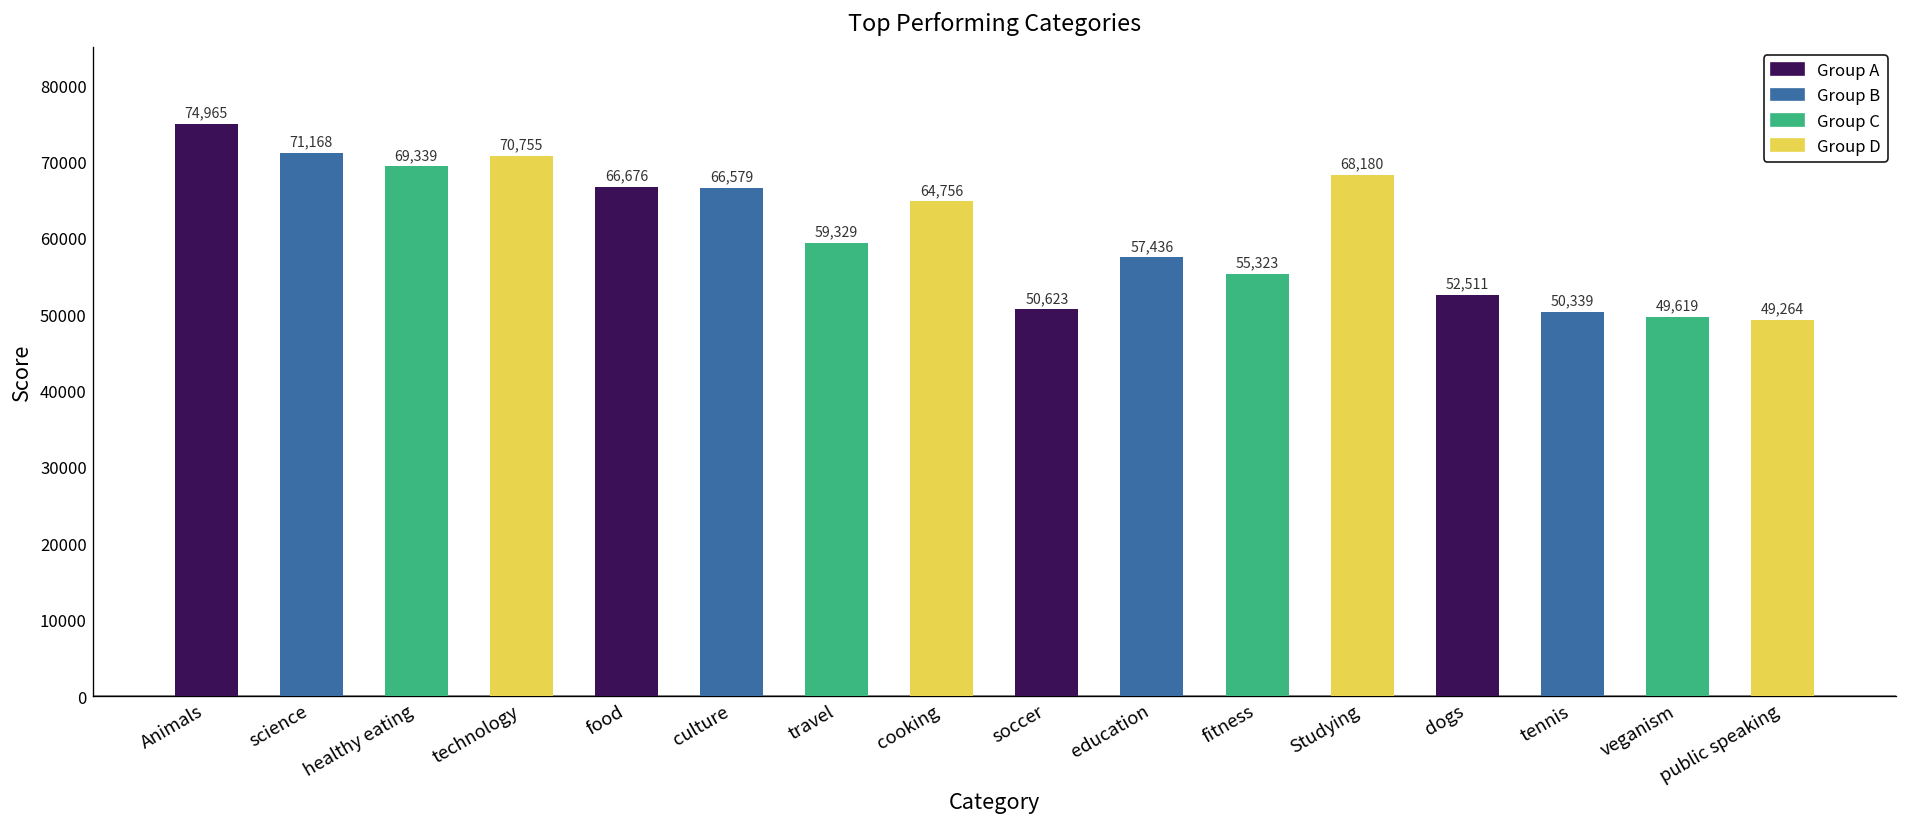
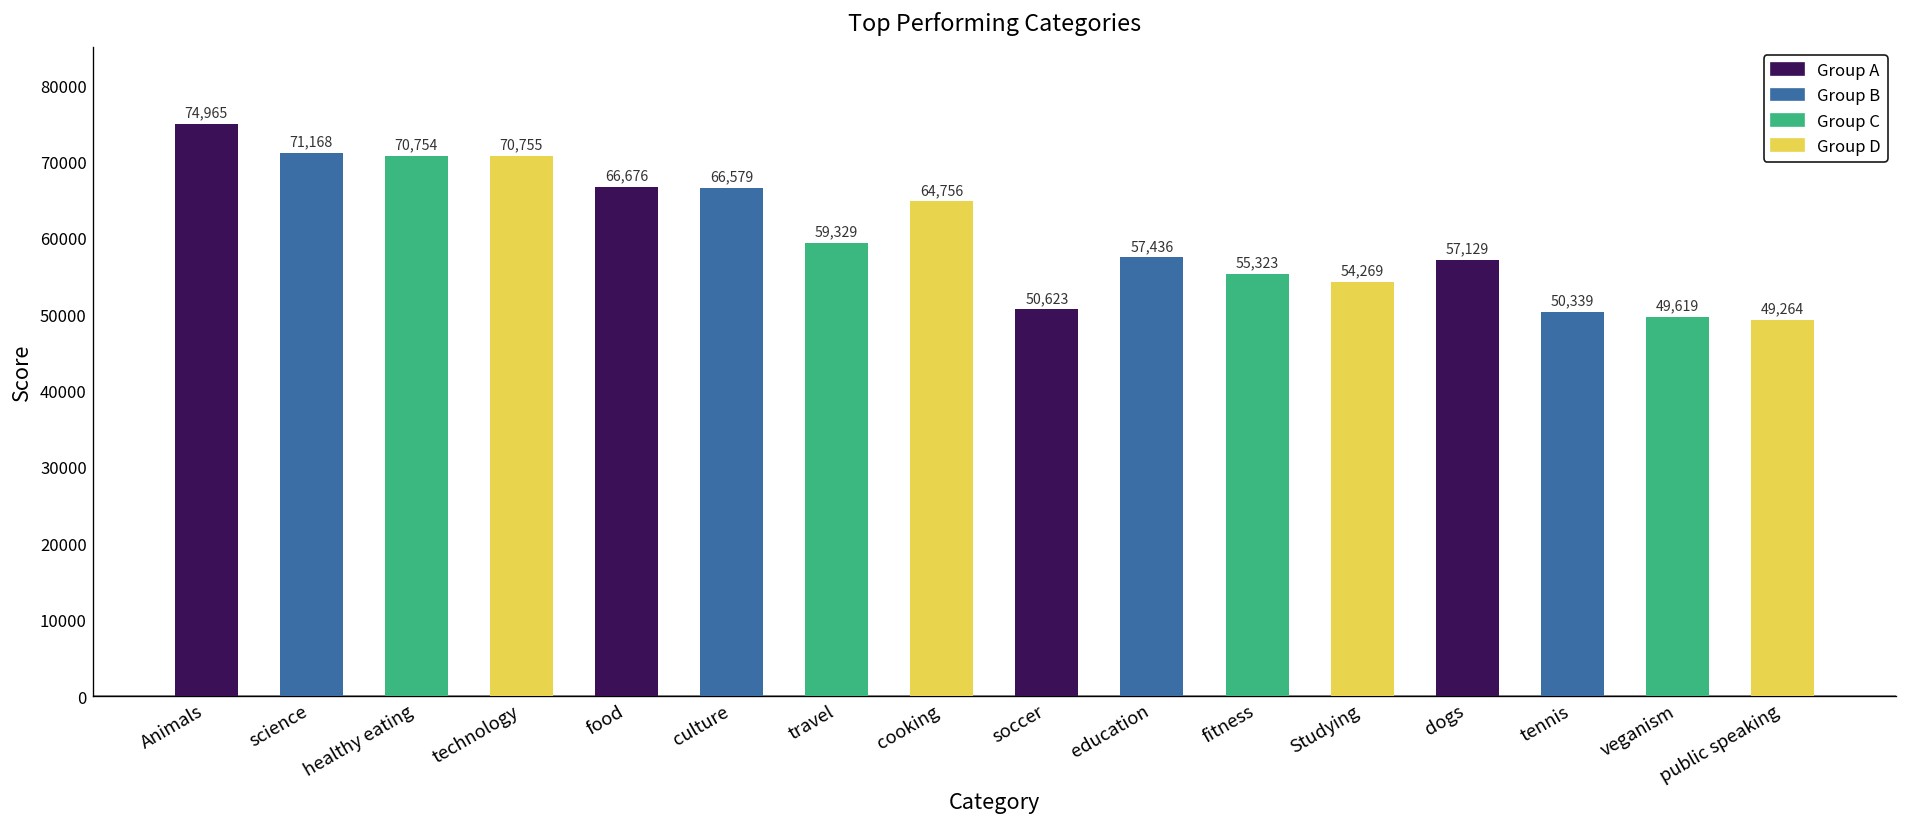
healthy eating: 69,339 -> 70,754
Studying: 68,180 -> 54,269
dogs: 52,511 -> 57,129
